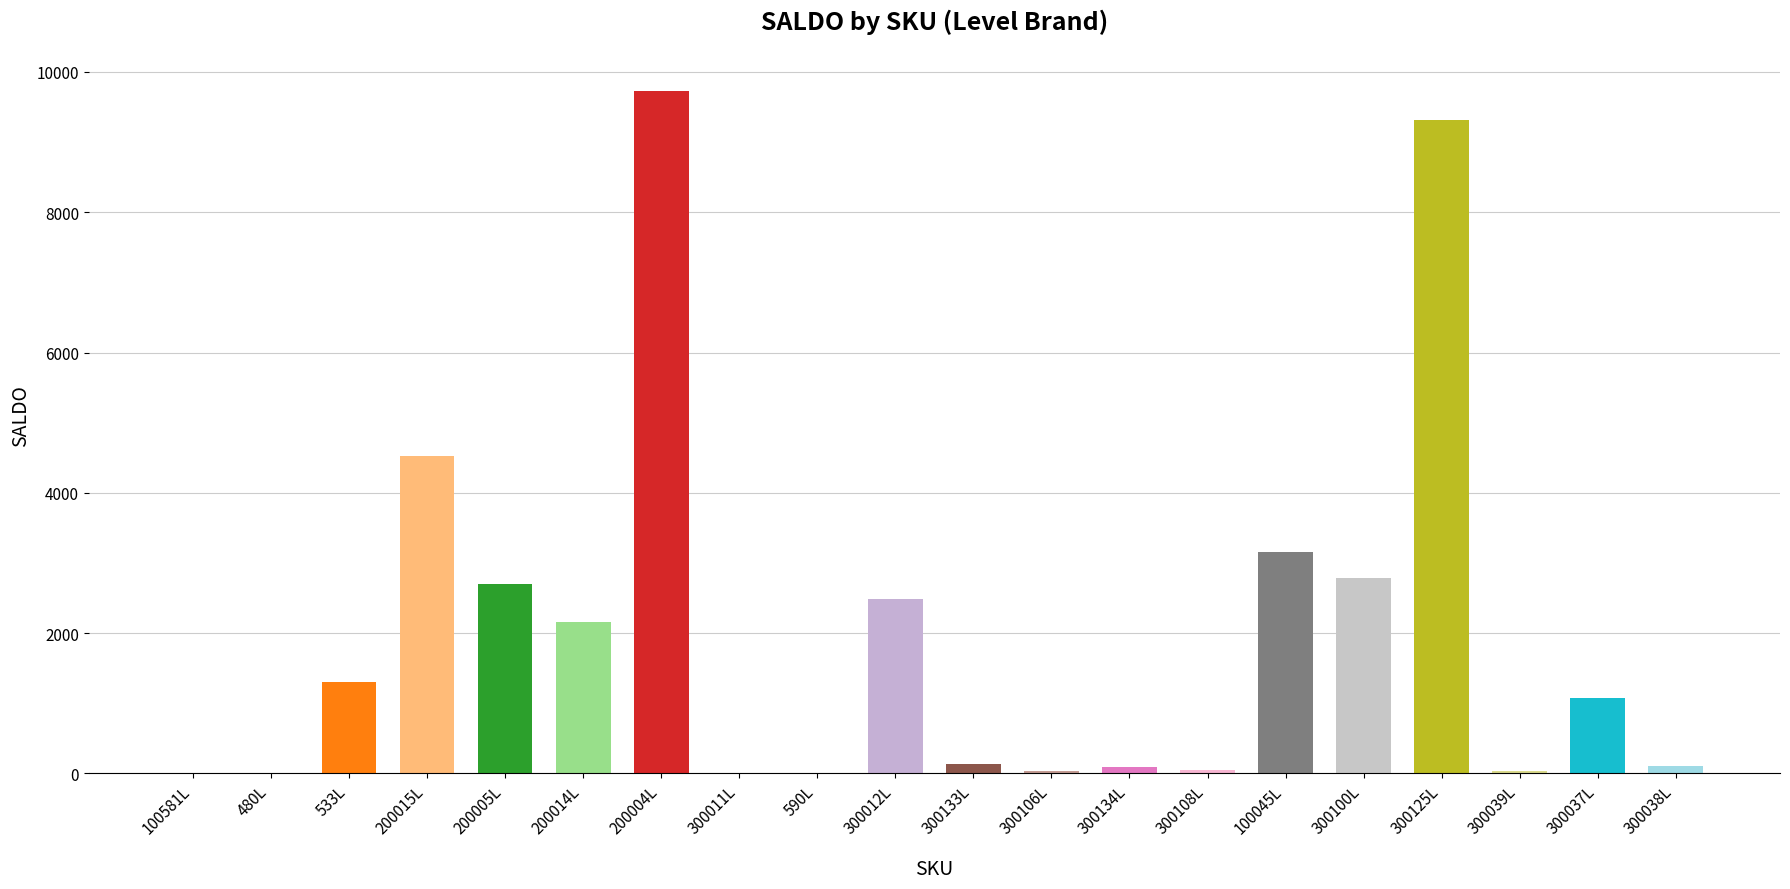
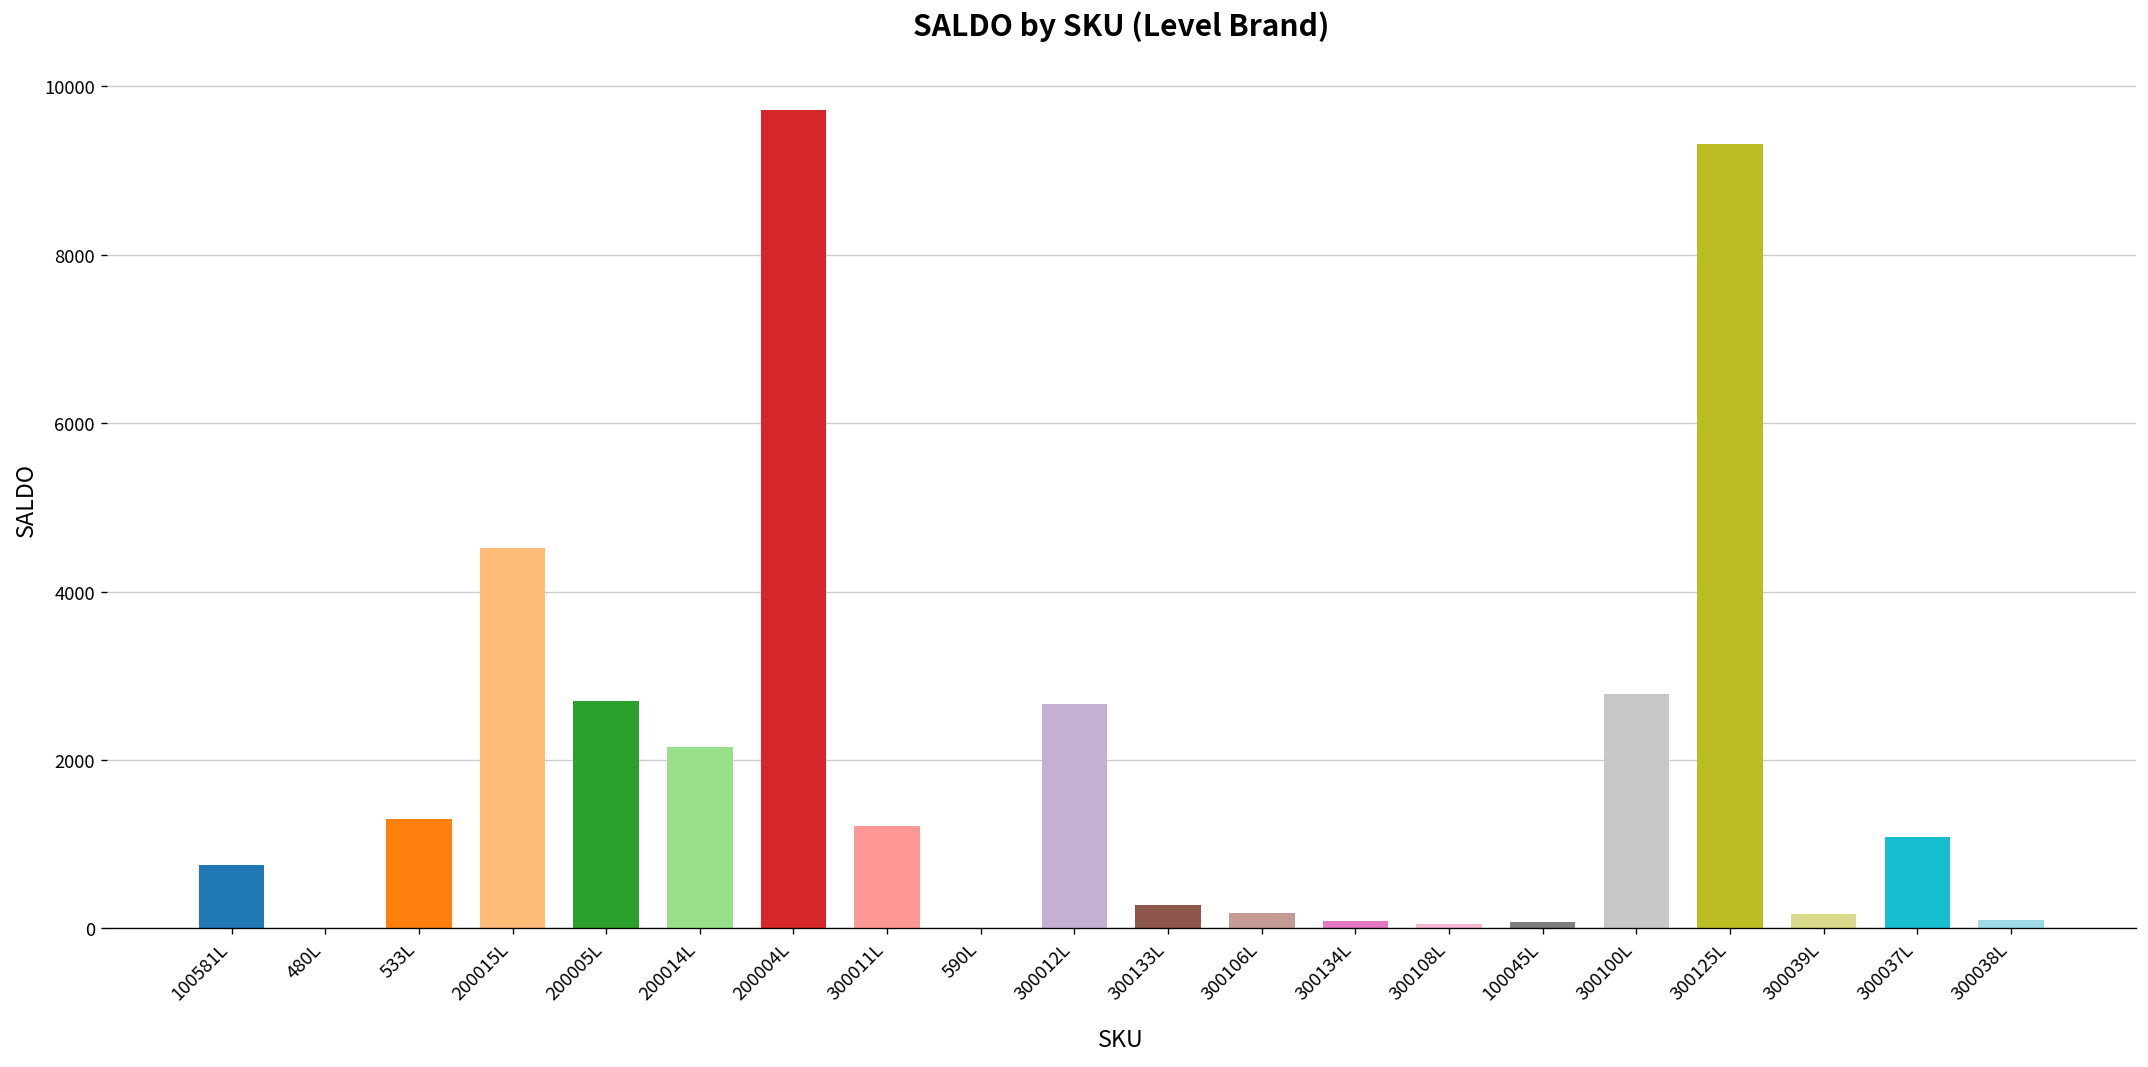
100581L: 0 -> 800
300011L: 0 -> 1200
300012L: 2500 -> 2700
300133L: 100 -> 300
300106L: 0 -> 200
100045L: 3200 -> 100
300039L: 0 -> 200
